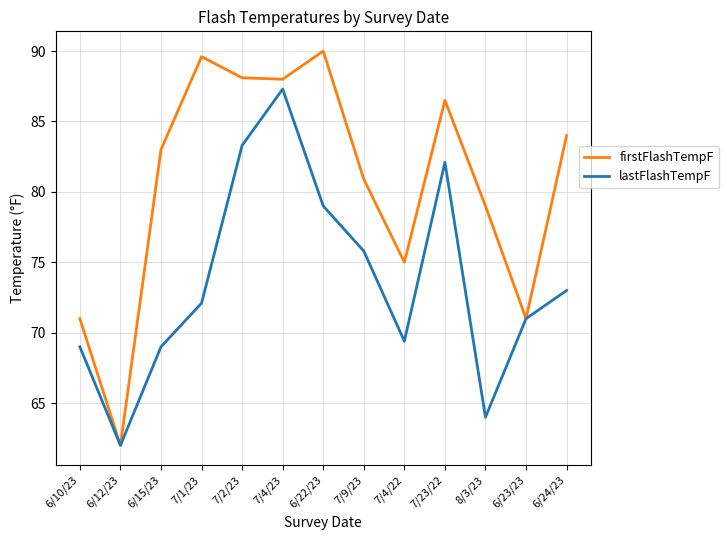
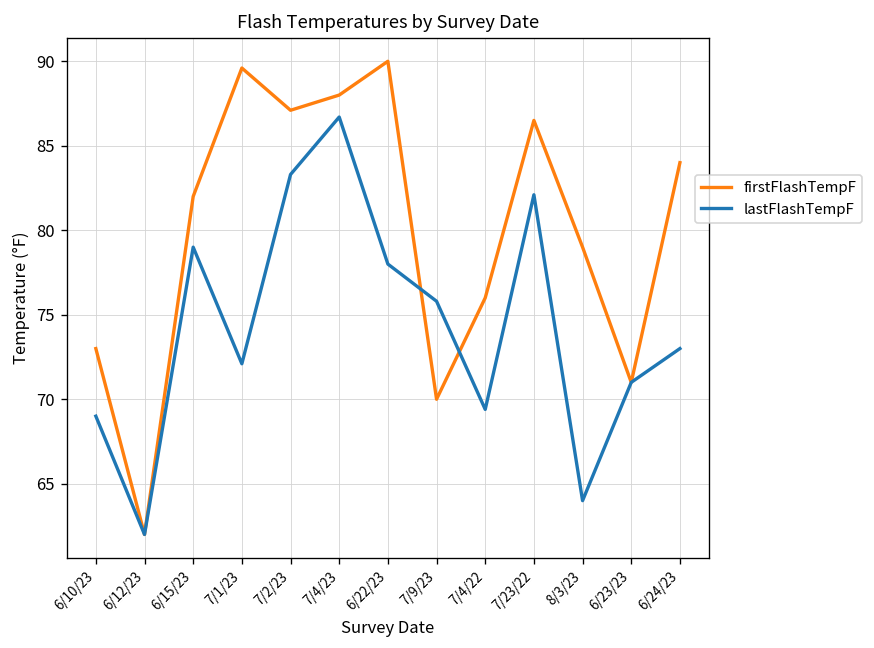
firstFlashTempF, 6/10/23: 71 -> 73
firstFlashTempF, 6/15/23: 83 -> 82
lastFlashTempF, 6/15/23: 69 -> 79
firstFlashTempF, 7/2/23: 88.1 -> 87.1
lastFlashTempF, 7/4/23: 87.3 -> 86.7
lastFlashTempF, 6/22/23: 79 -> 78
firstFlashTempF, 7/9/23: 80.9 -> 70.0
firstFlashTempF, 7/4/22: 75 -> 76
